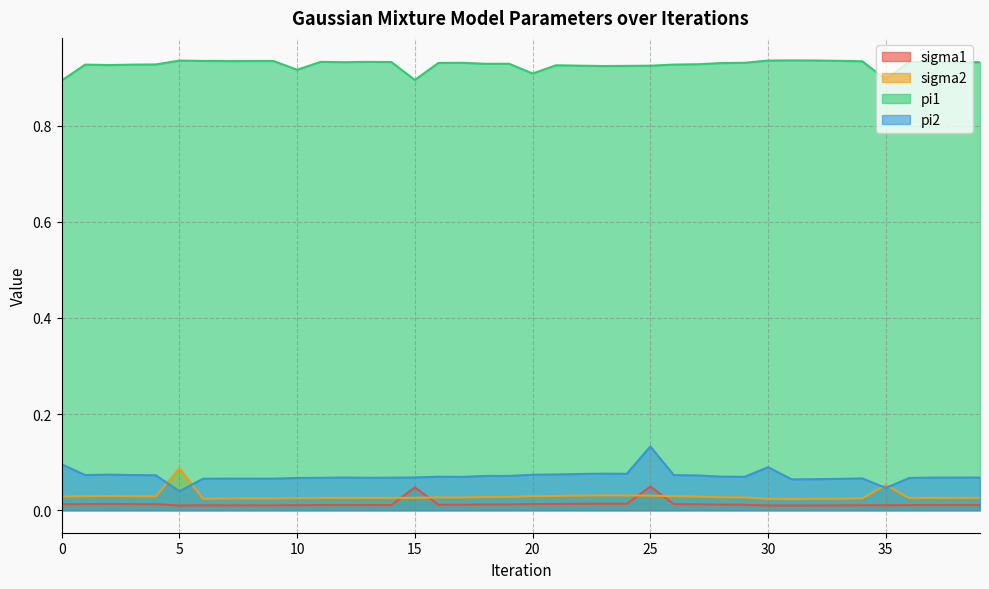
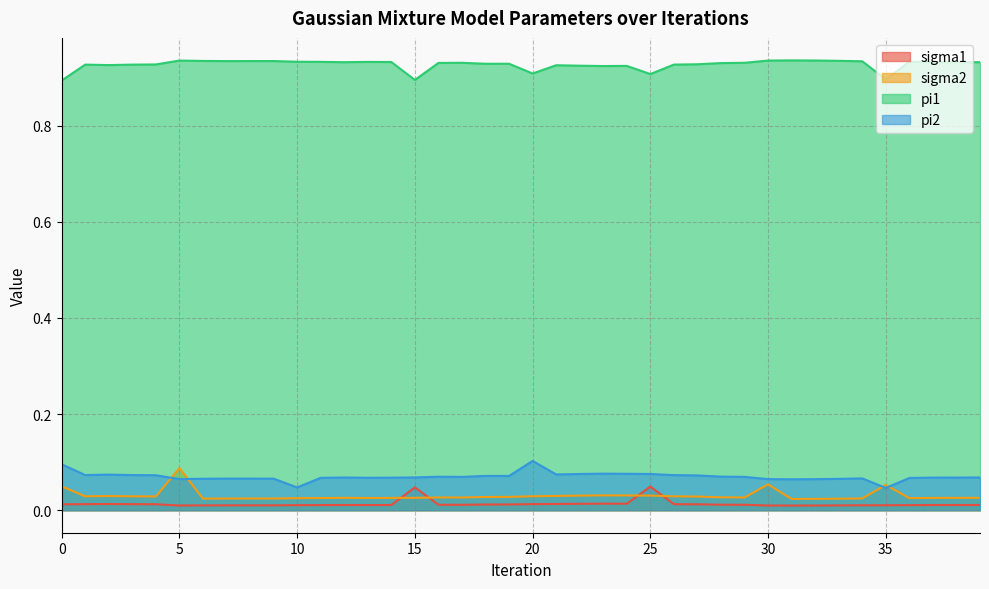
sigma2, 0: 0.03 -> 0.05
pi2, 5: 0.04 -> 0.06
pi1, 10: 0.92 -> 0.93
pi2, 10: 0.07 -> 0.05
pi2, 20: 0.07 -> 0.10
pi1, 25: 0.92 -> 0.91
pi2, 25: 0.13 -> 0.08
sigma2, 30: 0.02 -> 0.05
pi2, 30: 0.09 -> 0.06
